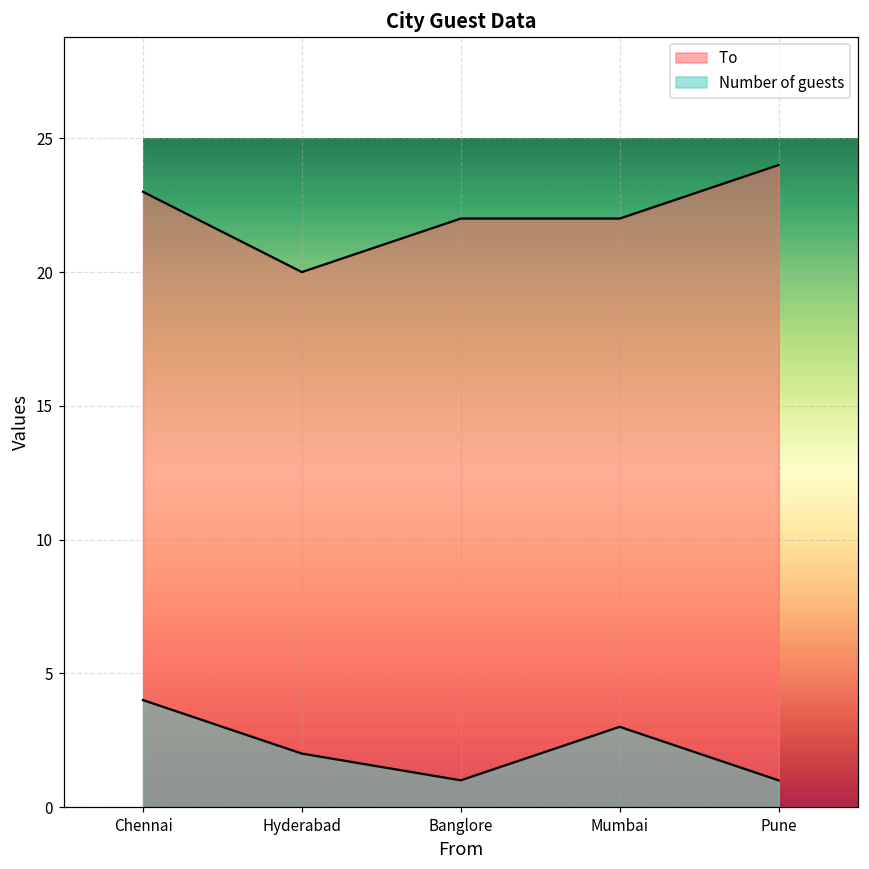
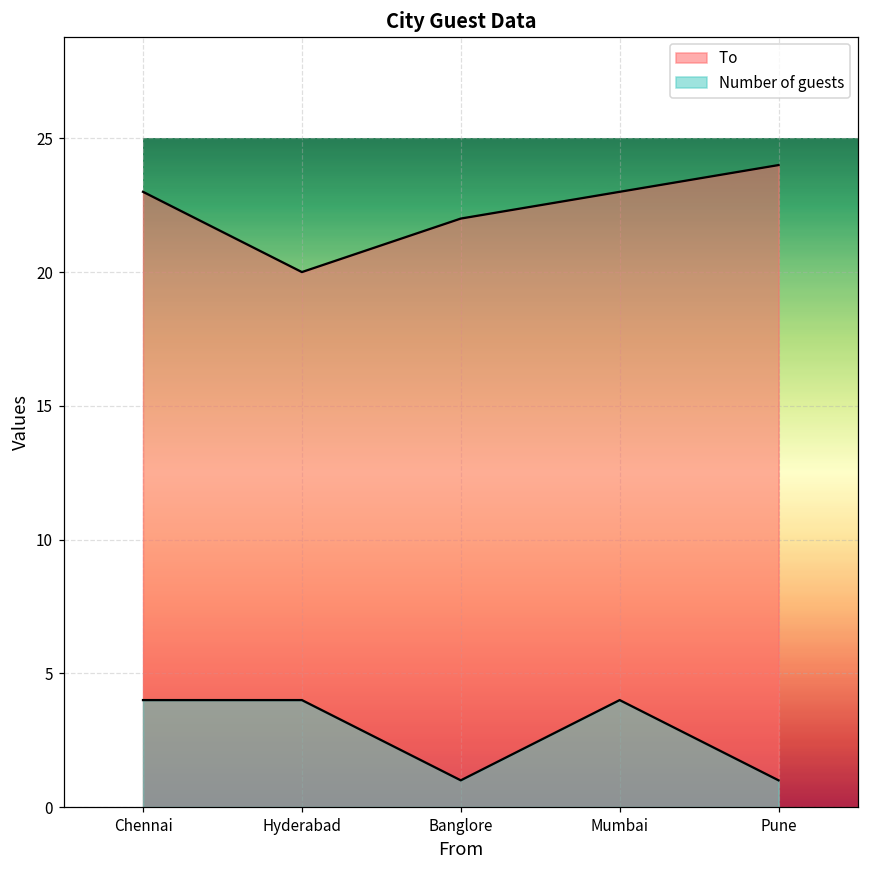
Number of guests, Hyderabad: 2 -> 4
To, Mumbai: 22 -> 23
Number of guests, Mumbai: 3 -> 4
